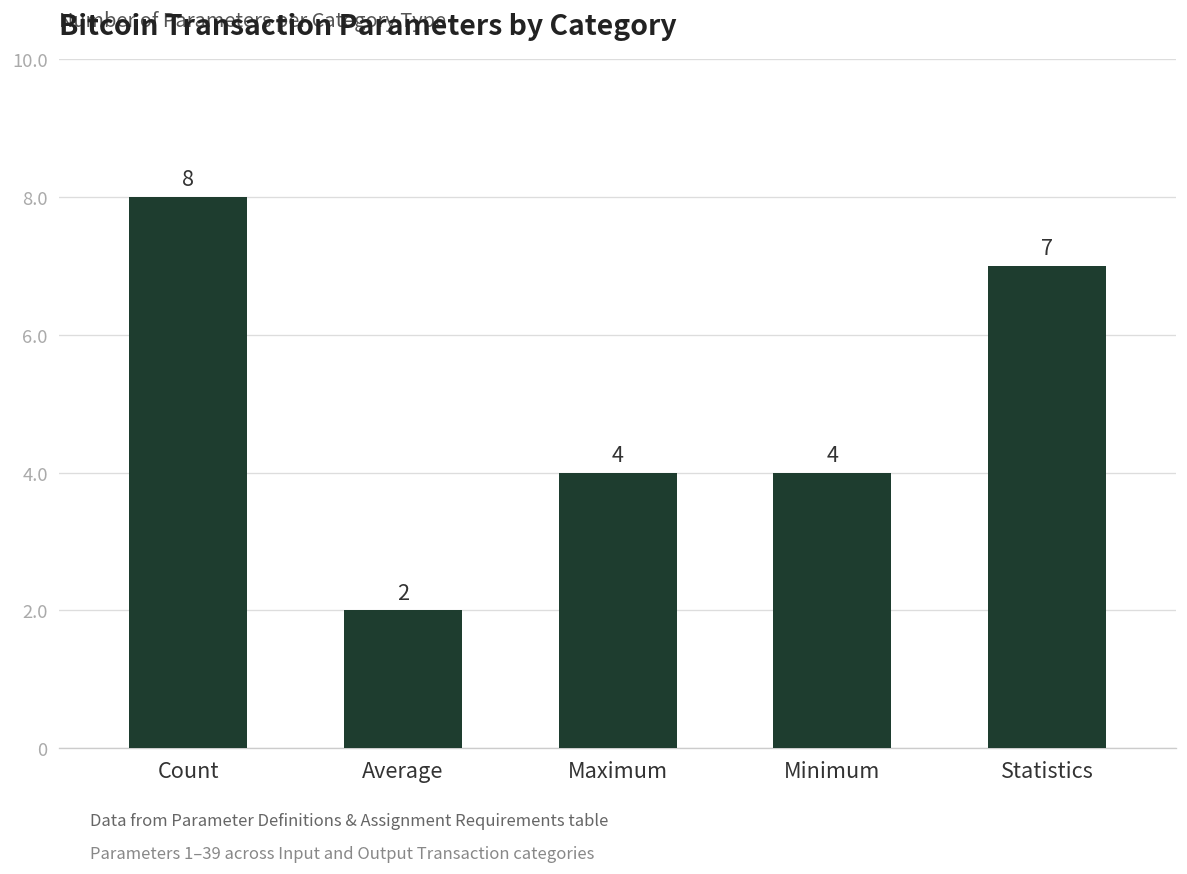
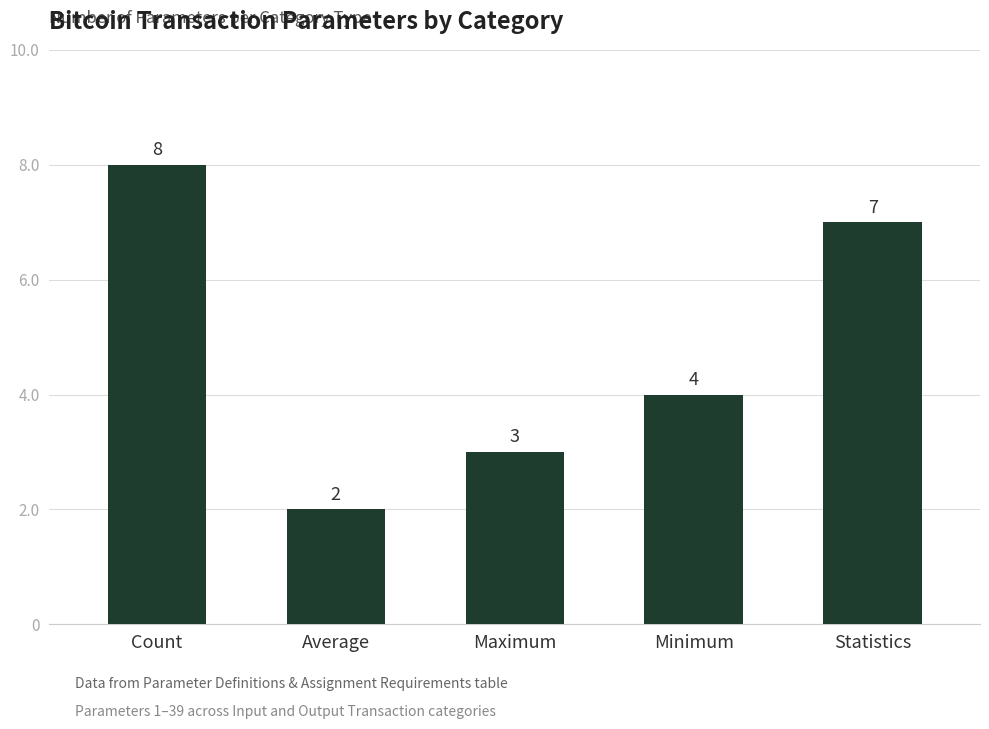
Maximum: 4 -> 3
